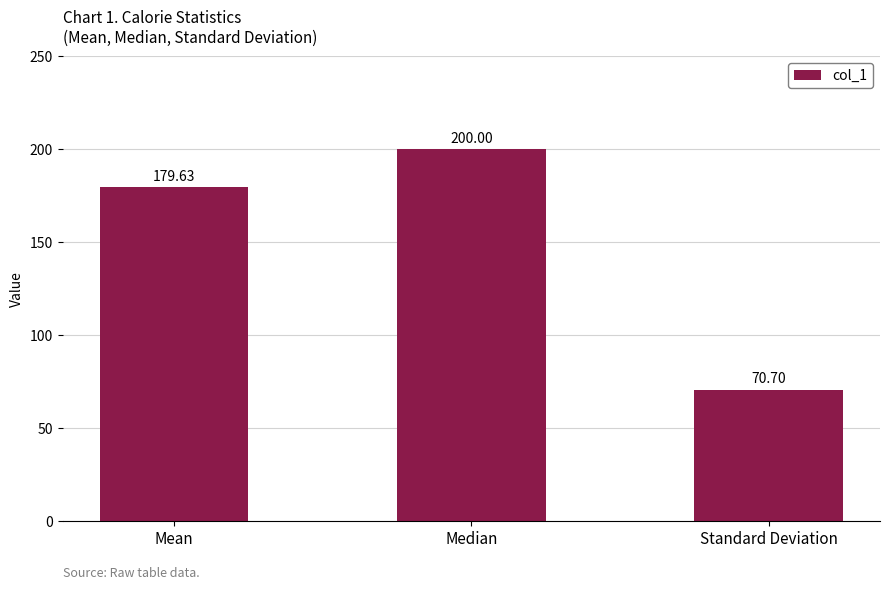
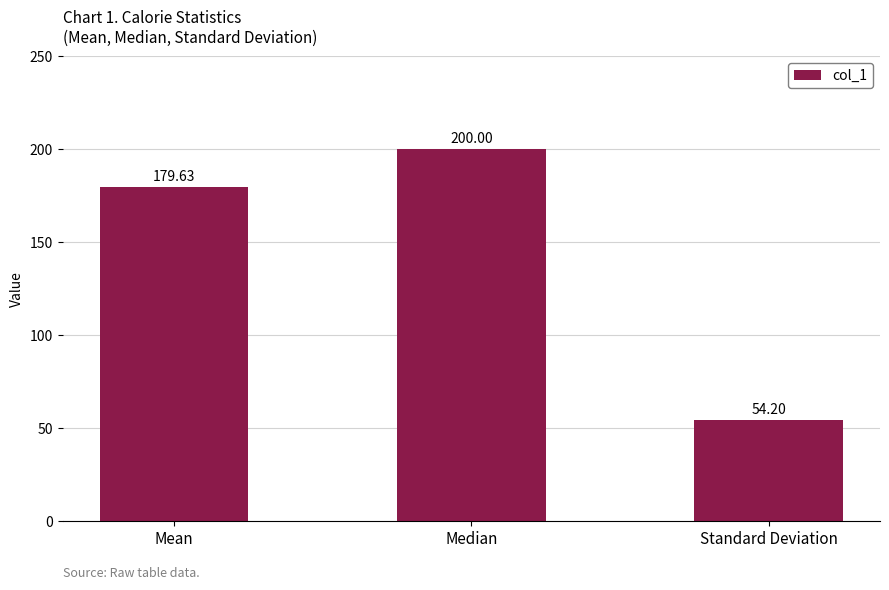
Standard Deviation: 70.70 -> 54.20
